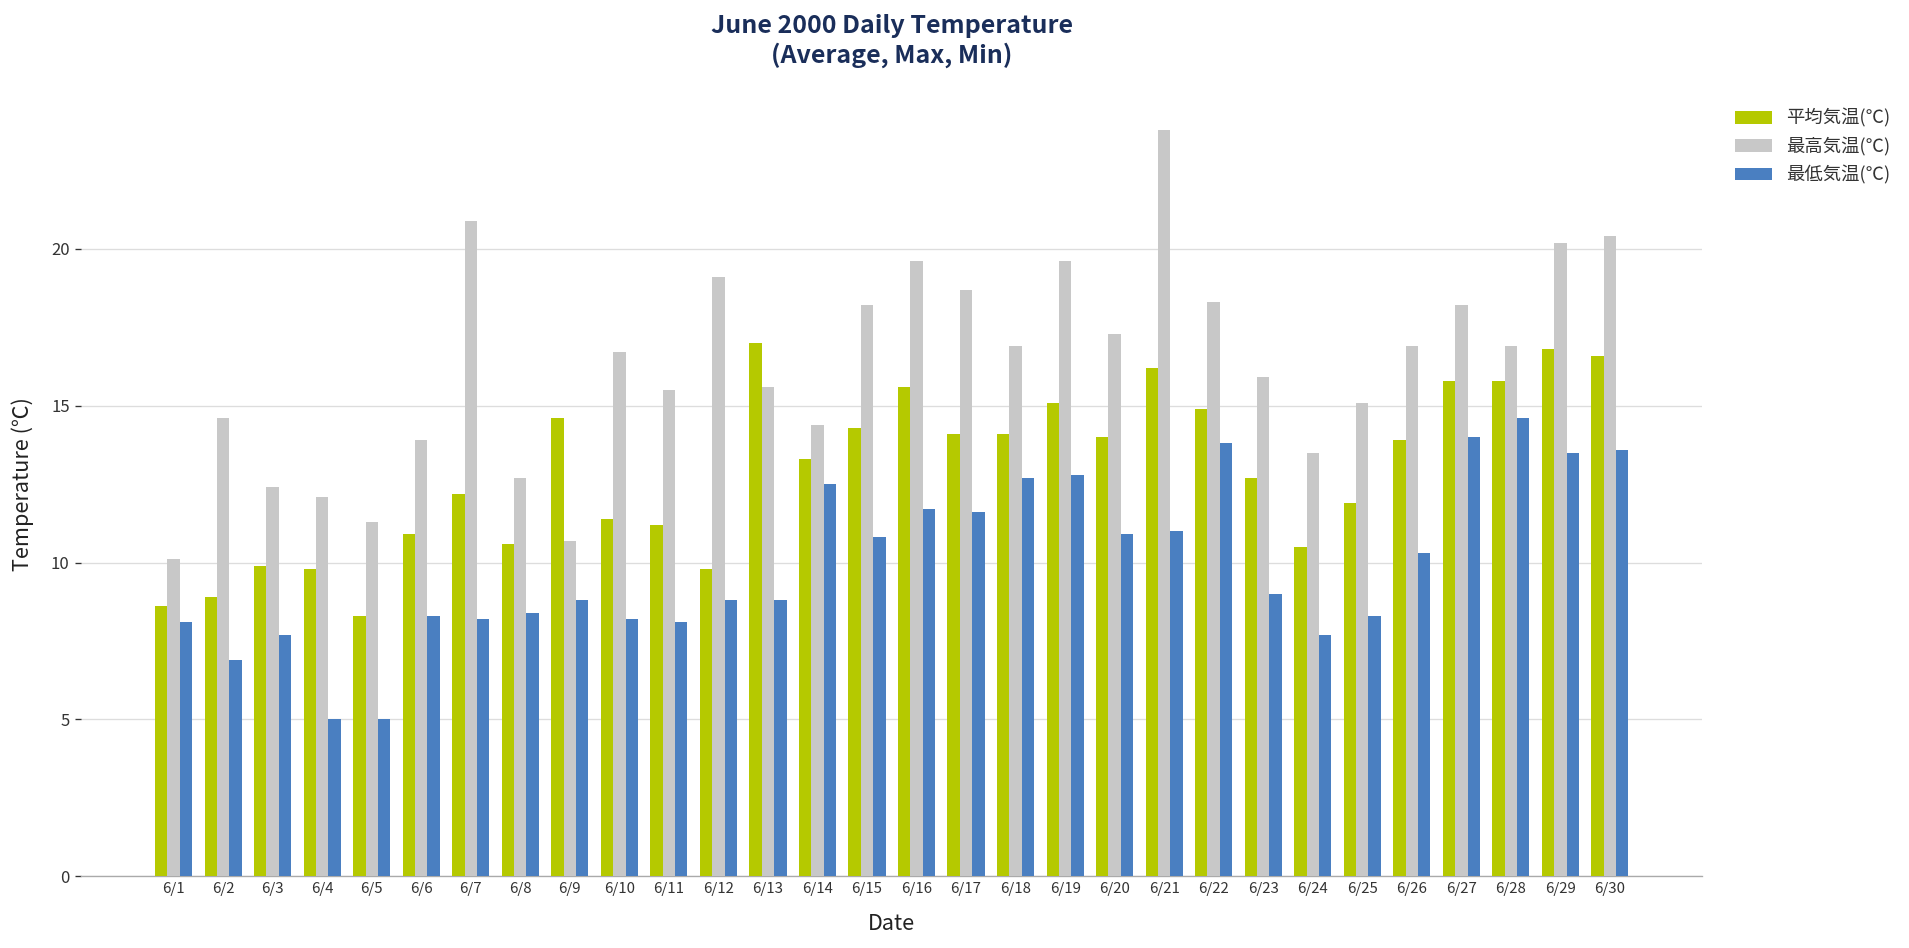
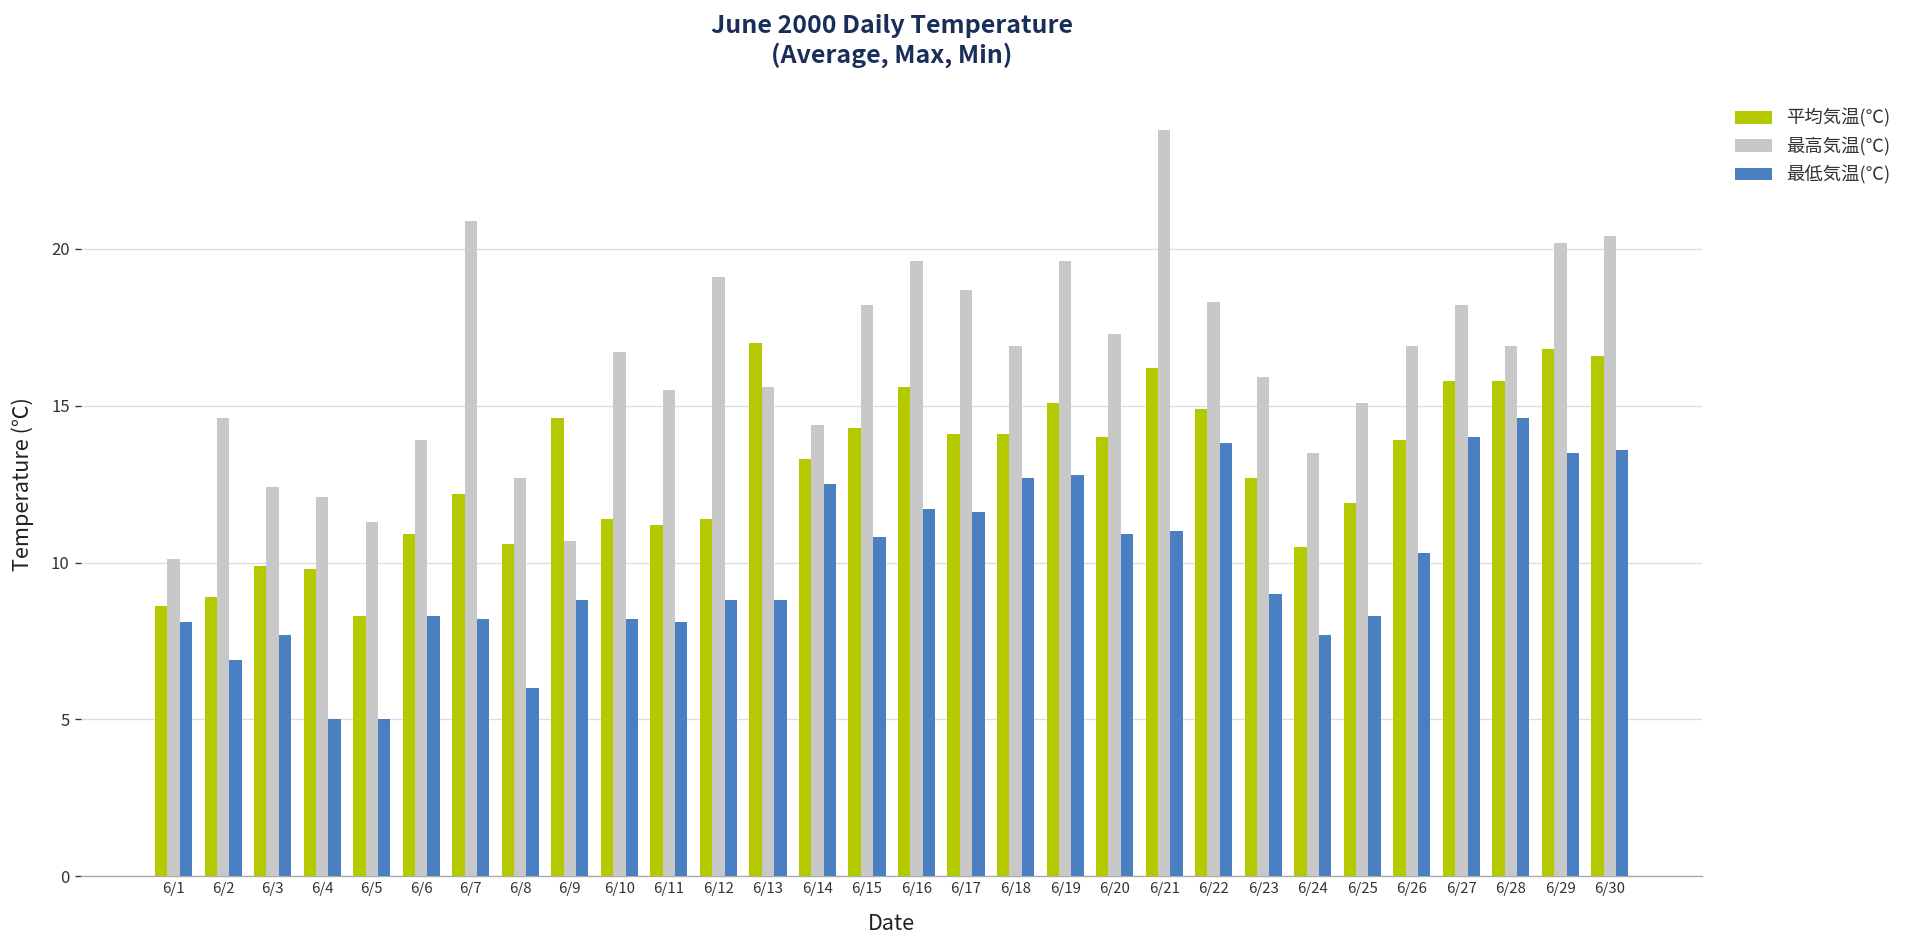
最低気温(℃), 6/8: 8.4 -> 6.0
平均気温(℃), 6/12: 9.8 -> 11.4
